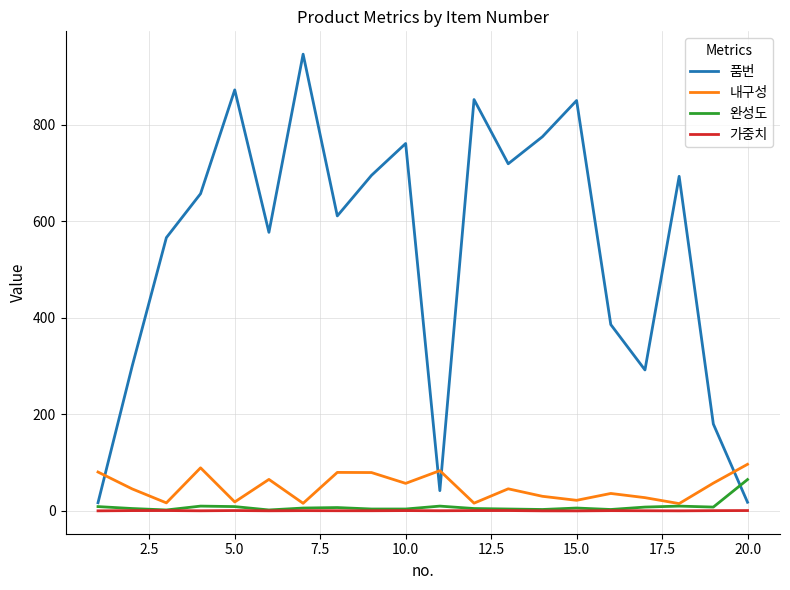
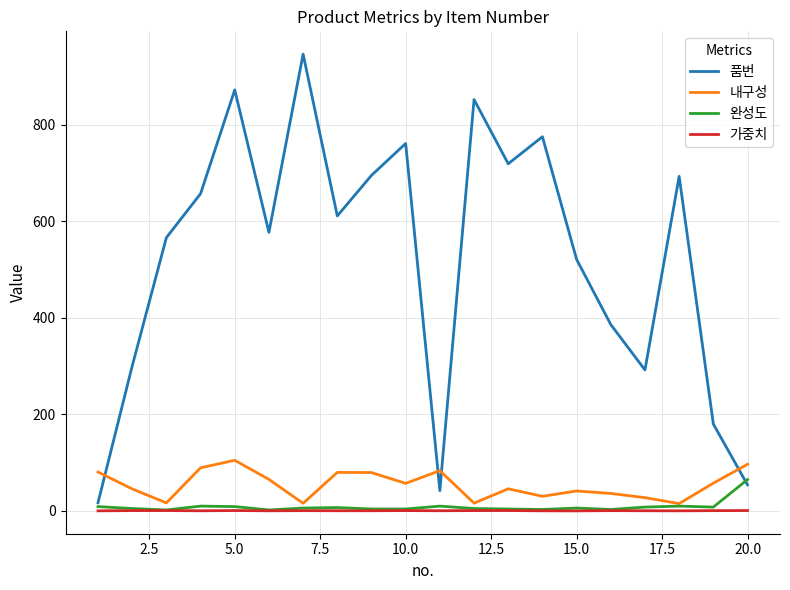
내구성, 5.0: 20 -> 100
품번, 15.0: 850 -> 520
내구성, 15.0: 20 -> 40
품번, 20.0: 20 -> 50
